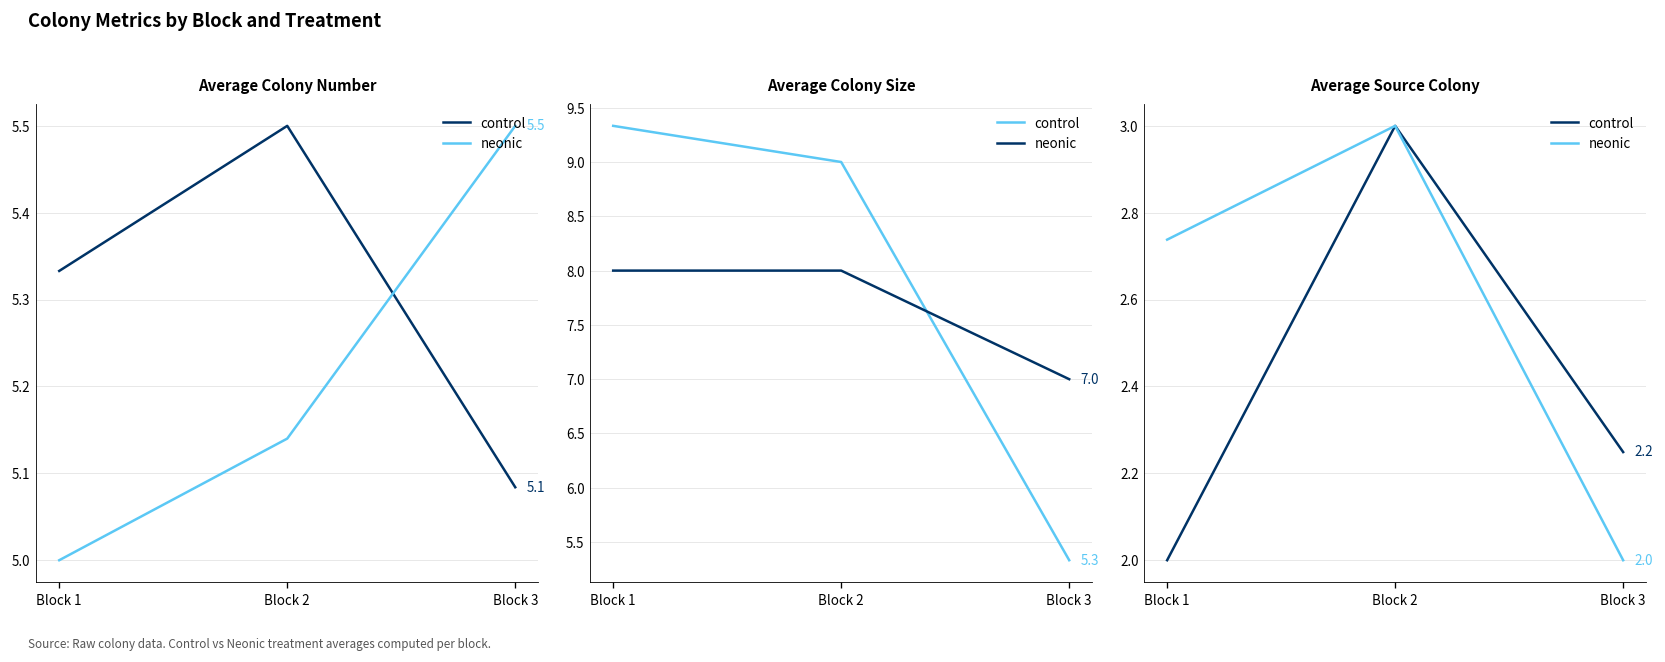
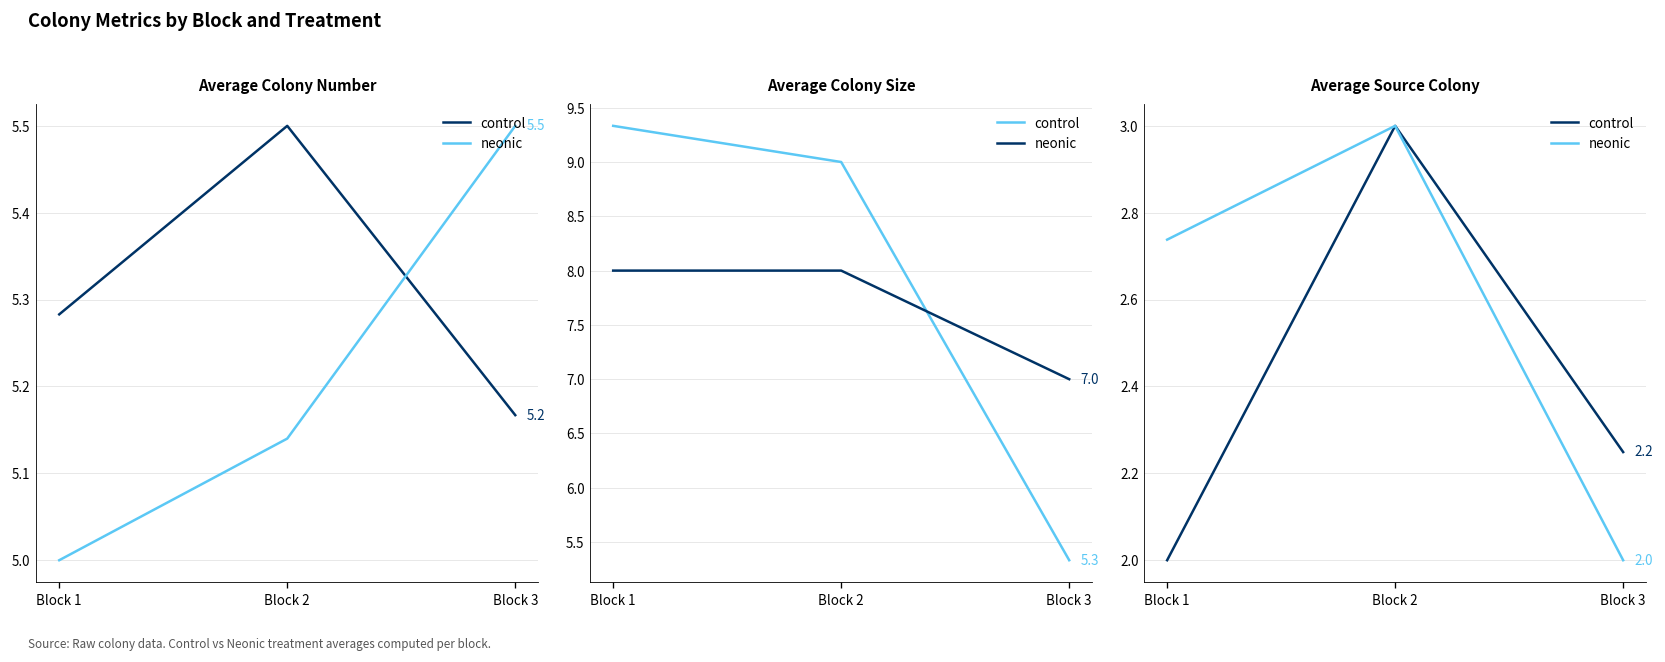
Average Colony Number, control, Block 1: 5.33 -> 5.28
Average Colony Number, control, Block 3: 5.1 -> 5.2
